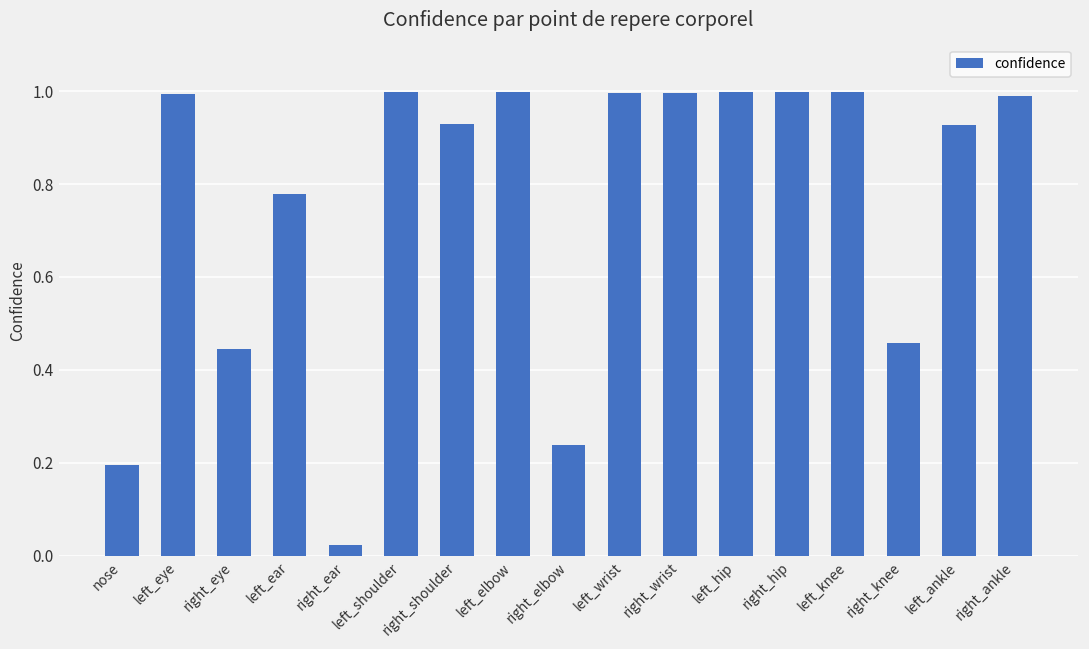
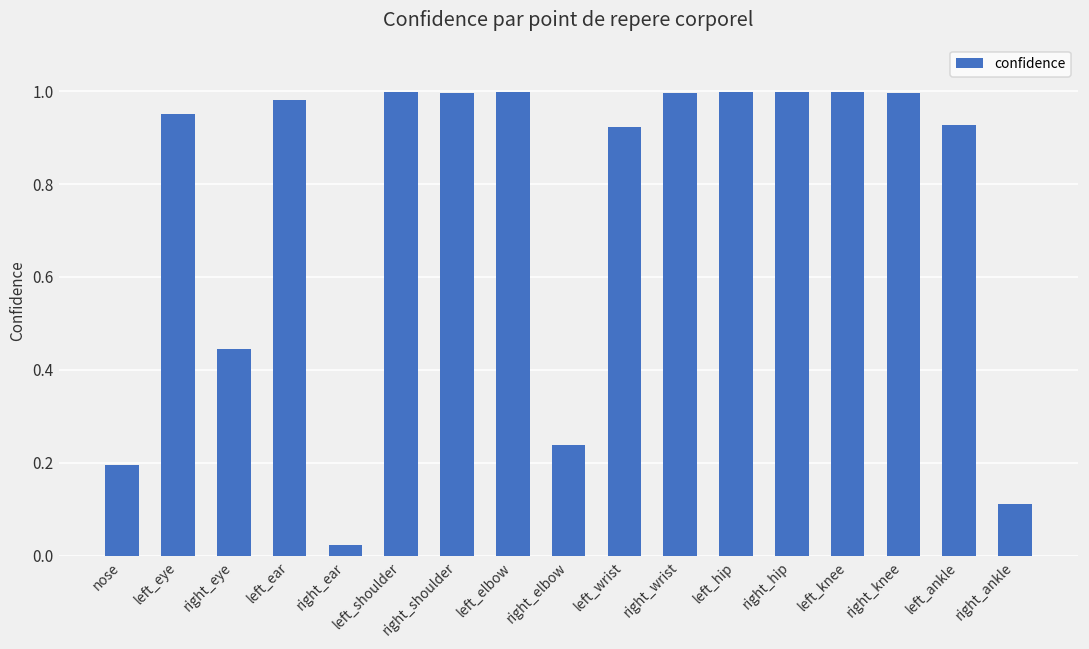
left_eye: 0.99 -> 0.95
left_ear: 0.78 -> 0.98
right_shoulder: 0.93 -> 1.00
left_wrist: 1.00 -> 0.92
right_knee: 0.46 -> 1.00
right_ankle: 0.99 -> 0.11
